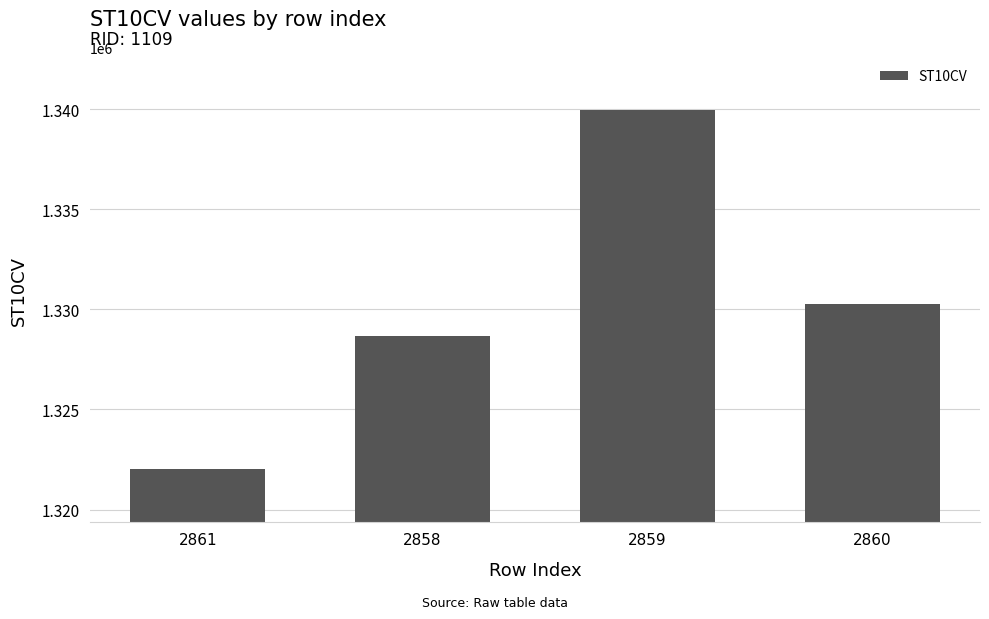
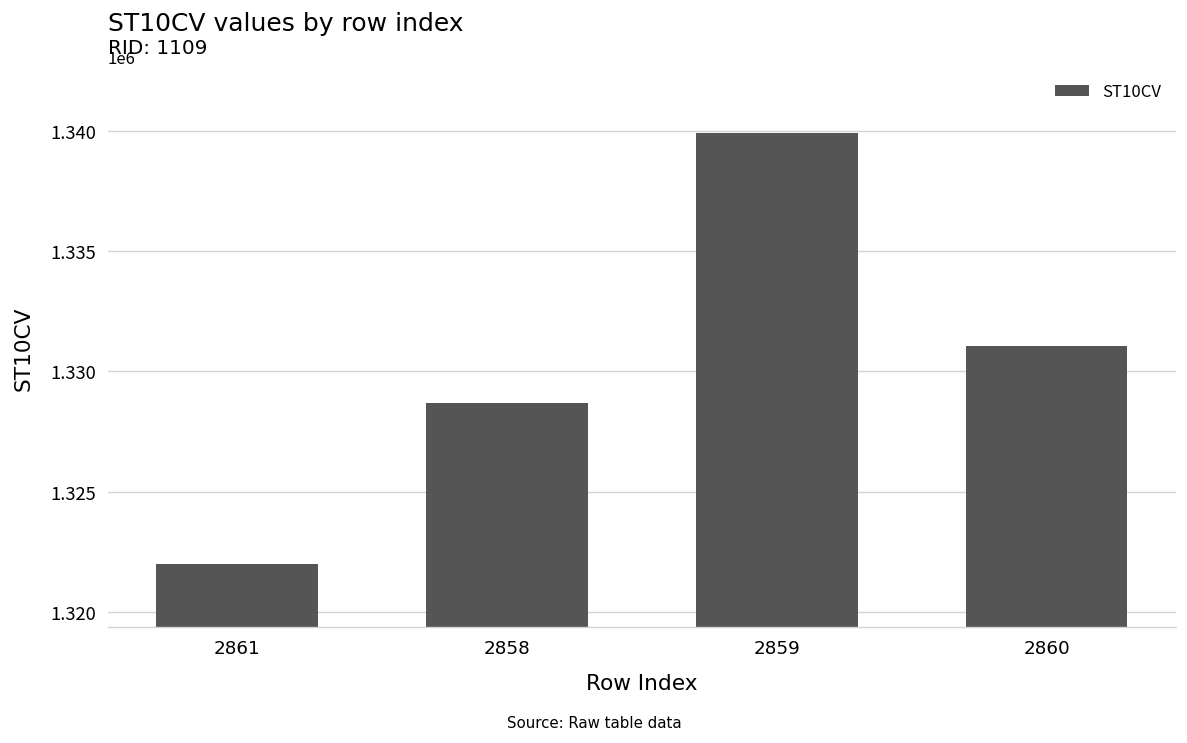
2860: 1330300 -> 1331100
